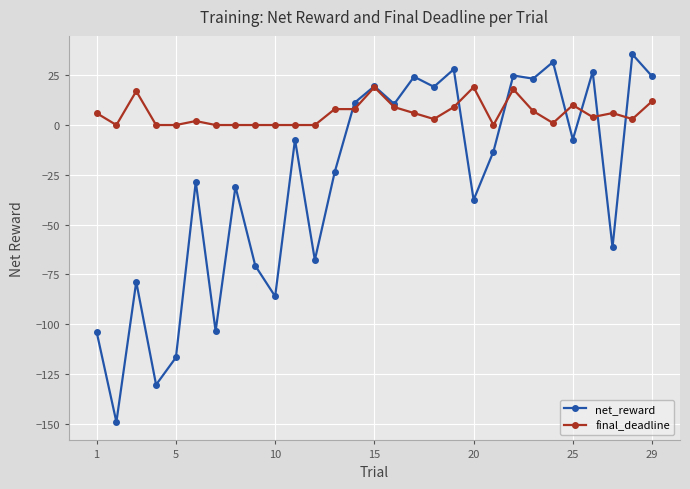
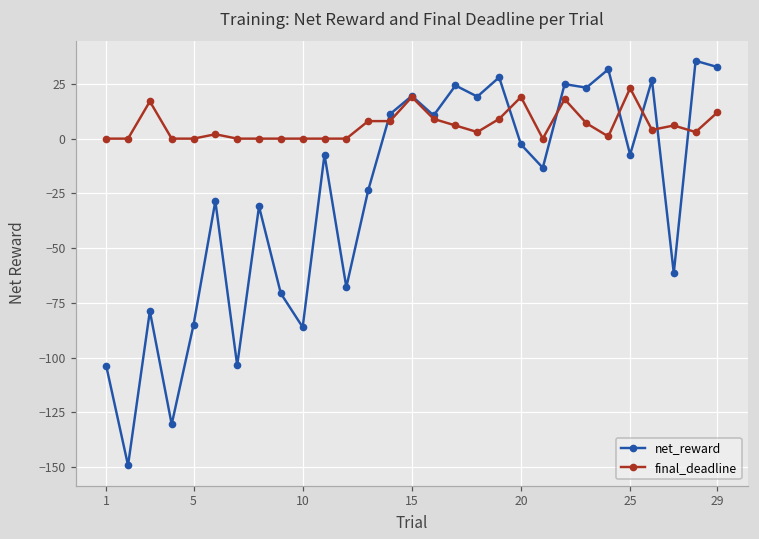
final_deadline, 1: 6 -> 0
net_reward, 5: -117 -> -85
net_reward, 20: -38 -> -3
final_deadline, 25: 10 -> 23
net_reward, 29: 24 -> 33
